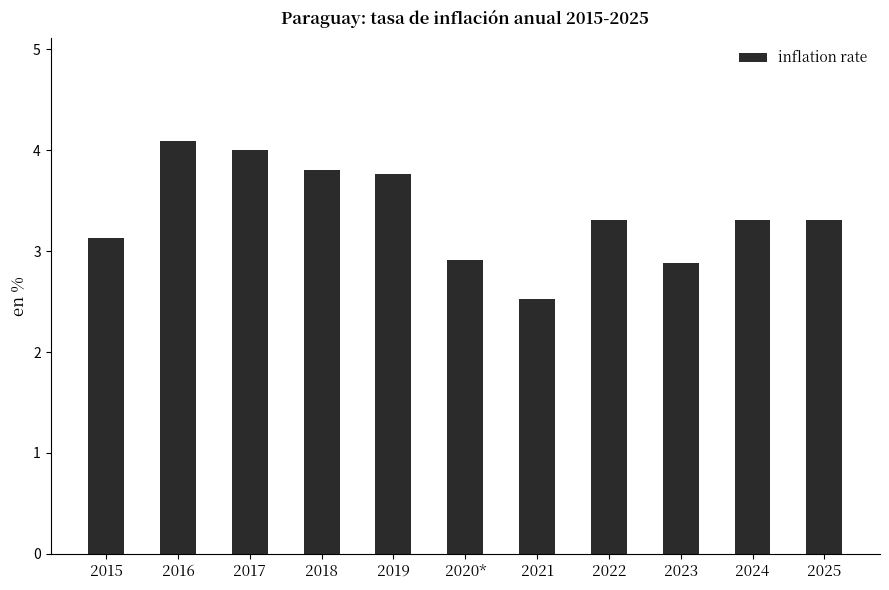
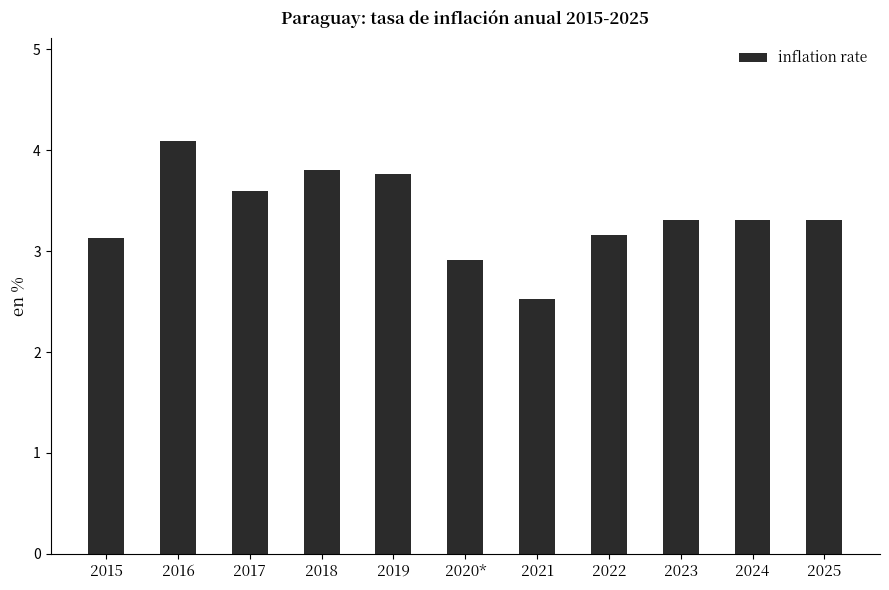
2017: 4.0 -> 3.6
2022: 3.31 -> 3.16
2023: 2.88 -> 3.31
